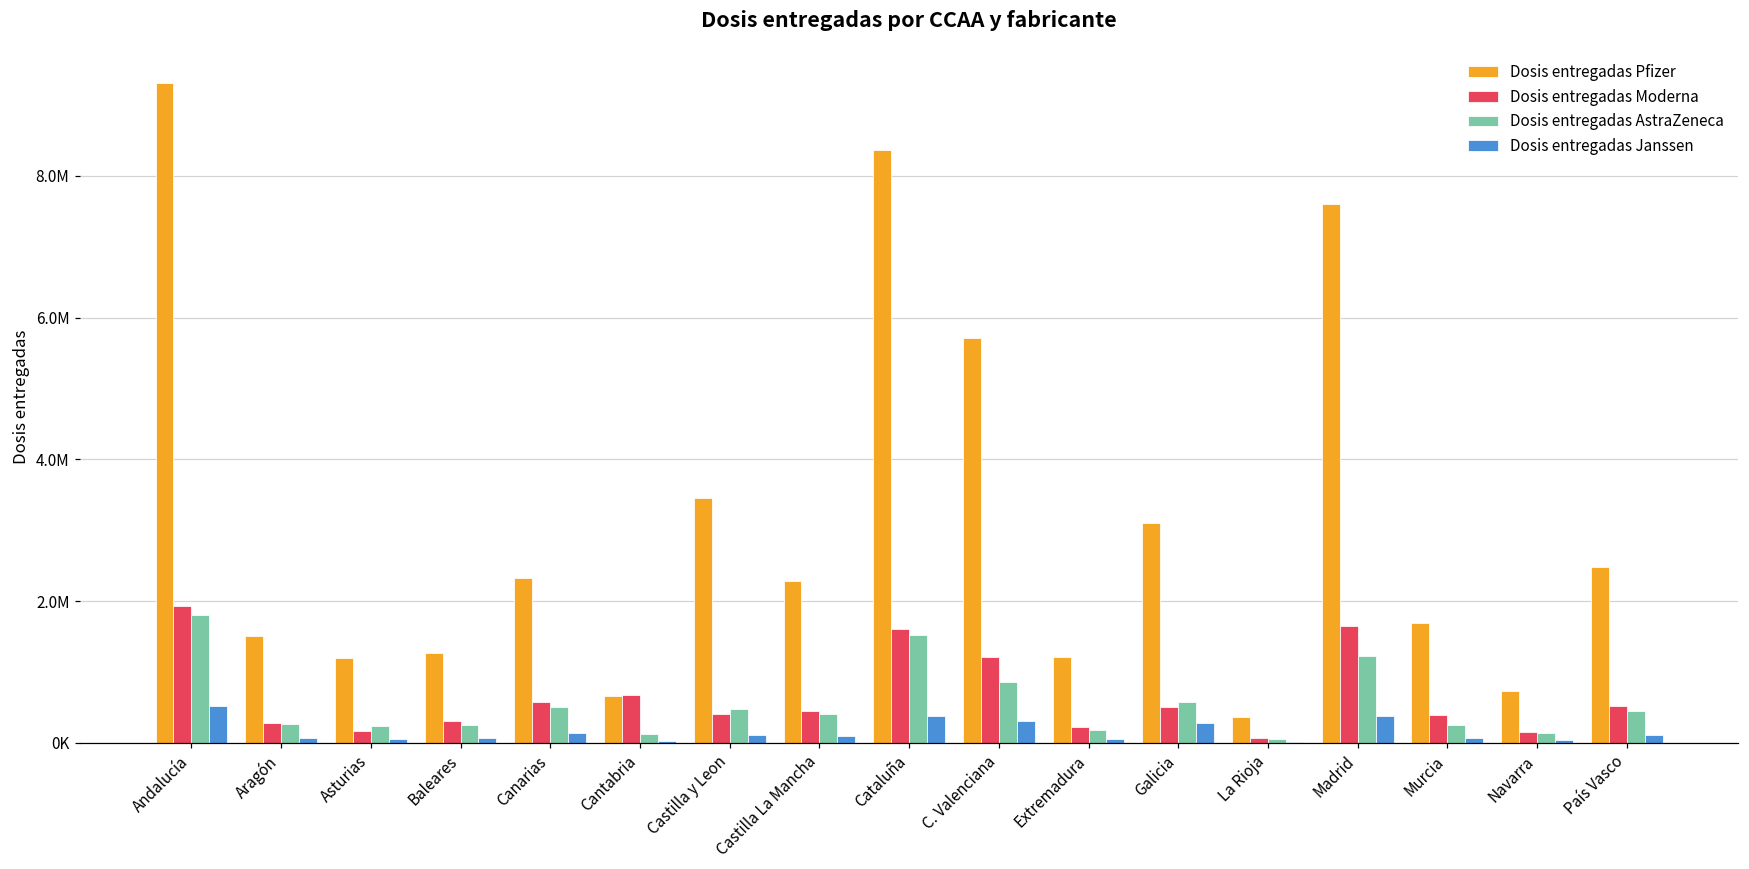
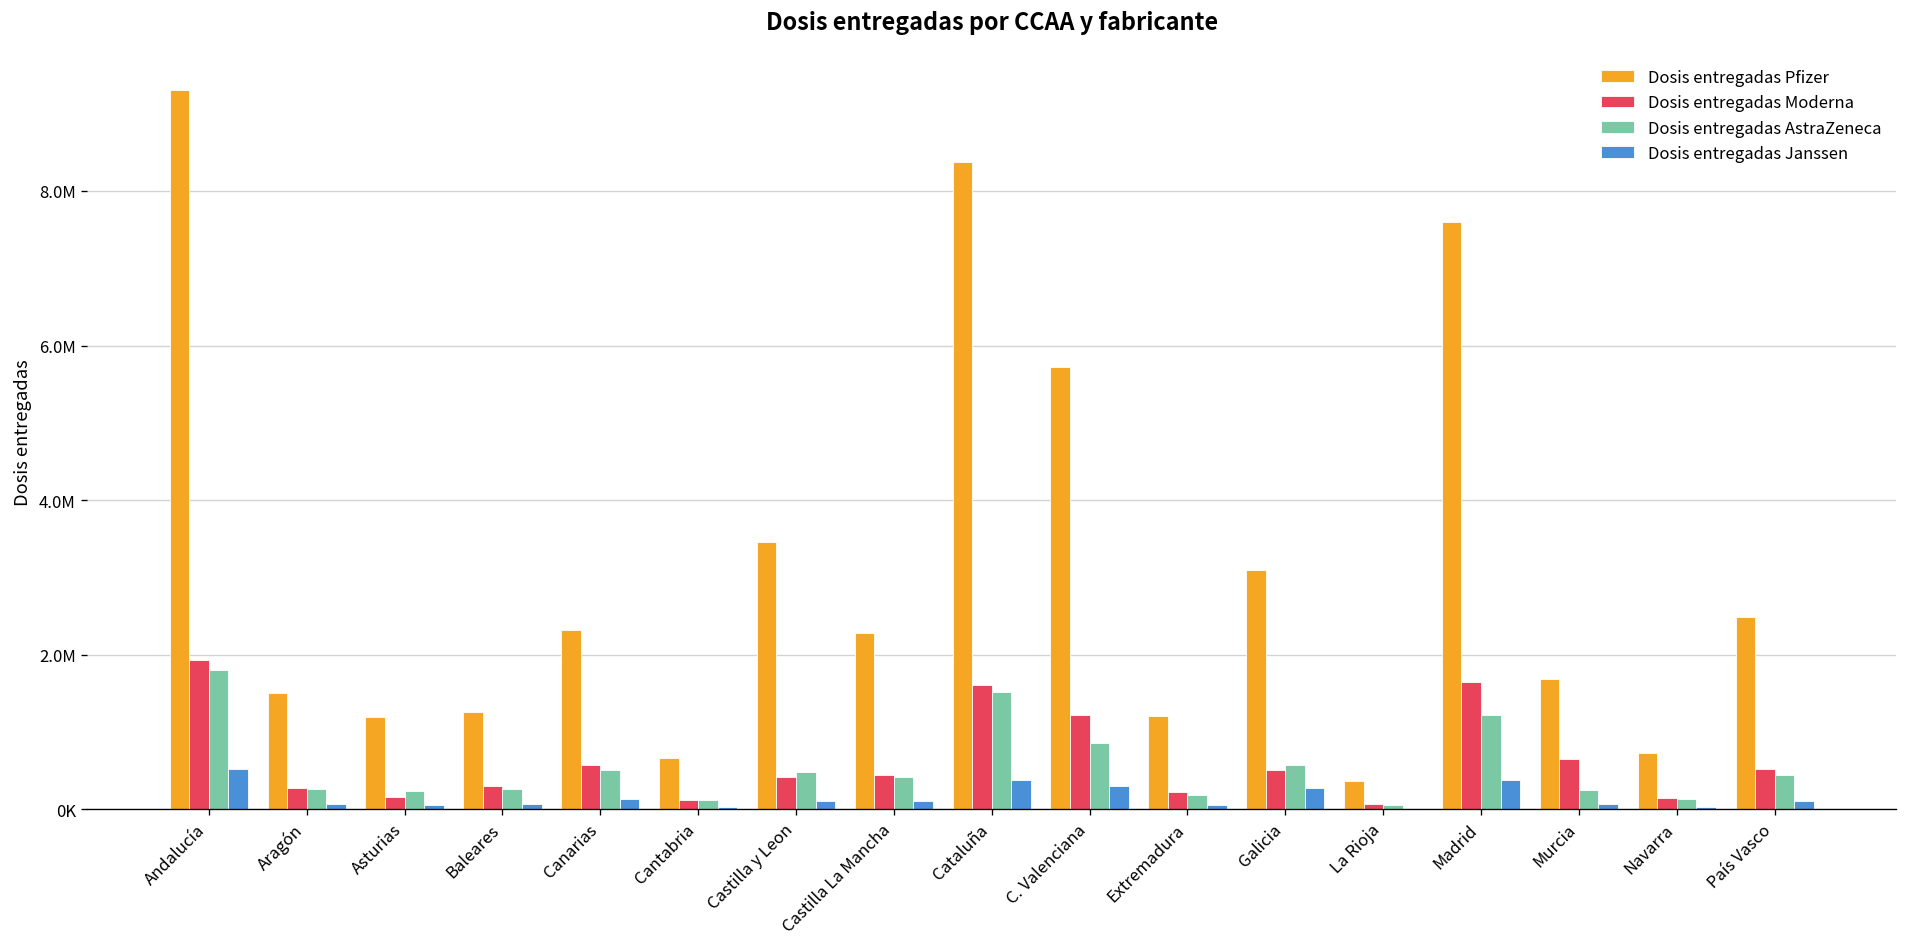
Dosis entregadas Moderna, Cantabria: 700000 -> 100000
Dosis entregadas Moderna, Murcia: 400000 -> 600000
